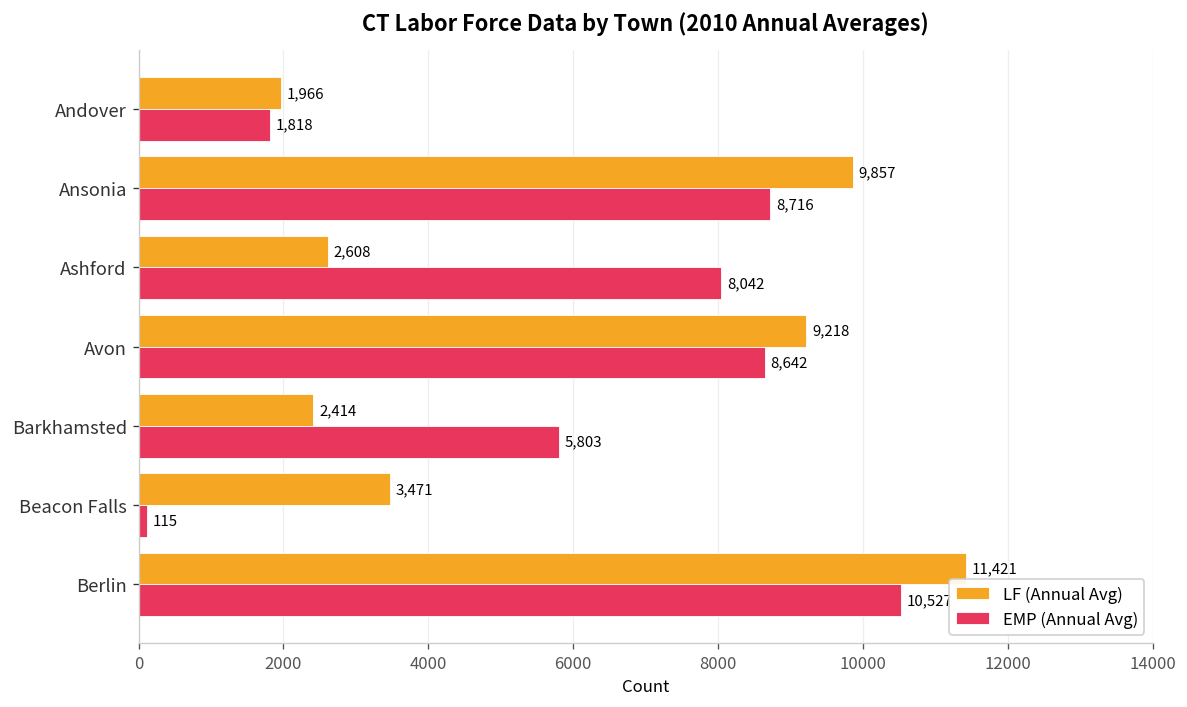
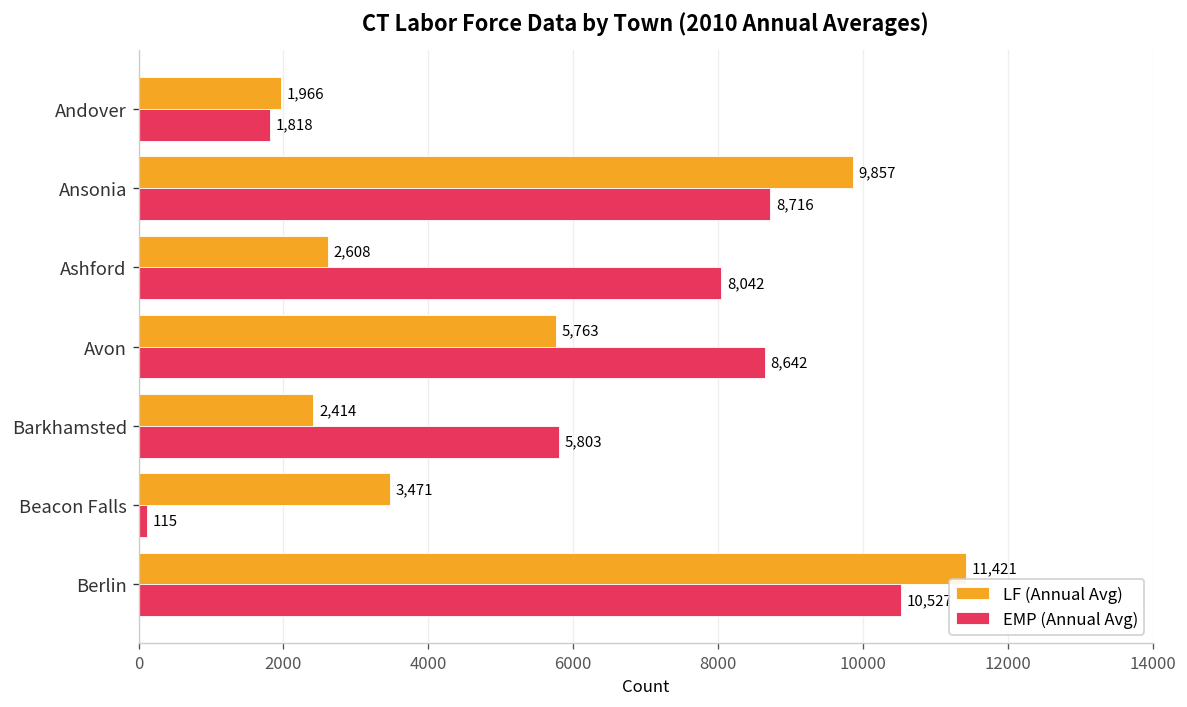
LF (Annual Avg), Avon: 9,218 -> 5,763
